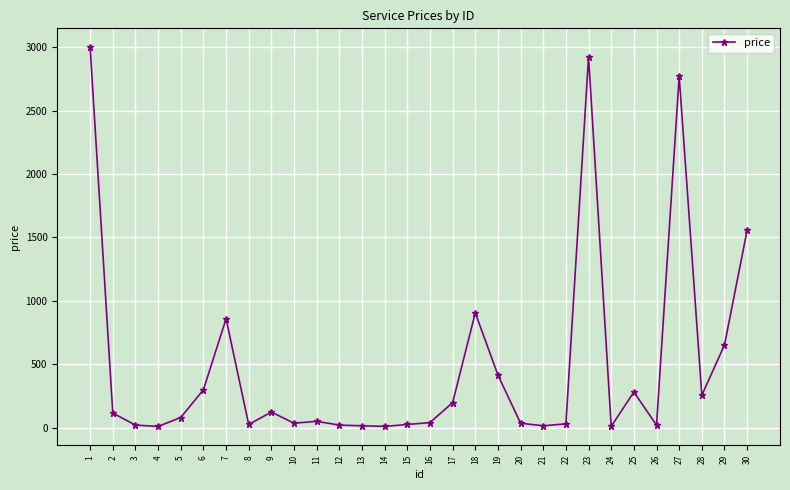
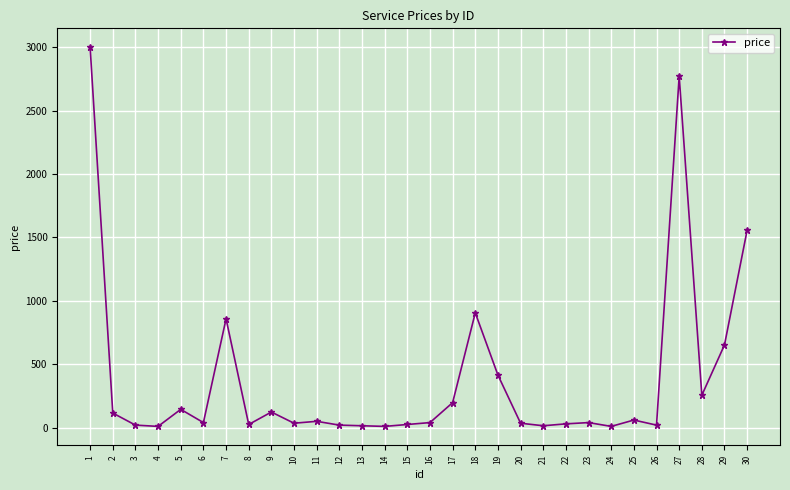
5: 80 -> 140
6: 300 -> 40
23: 2920 -> 40
25: 280 -> 60
